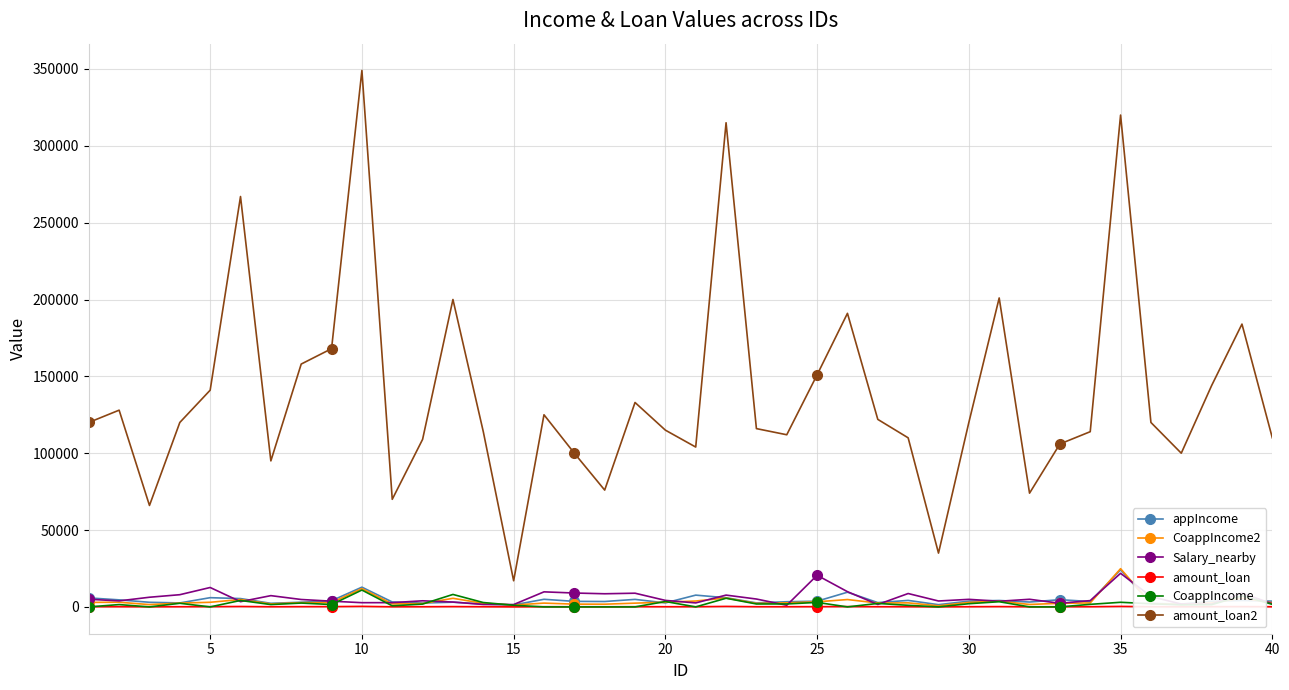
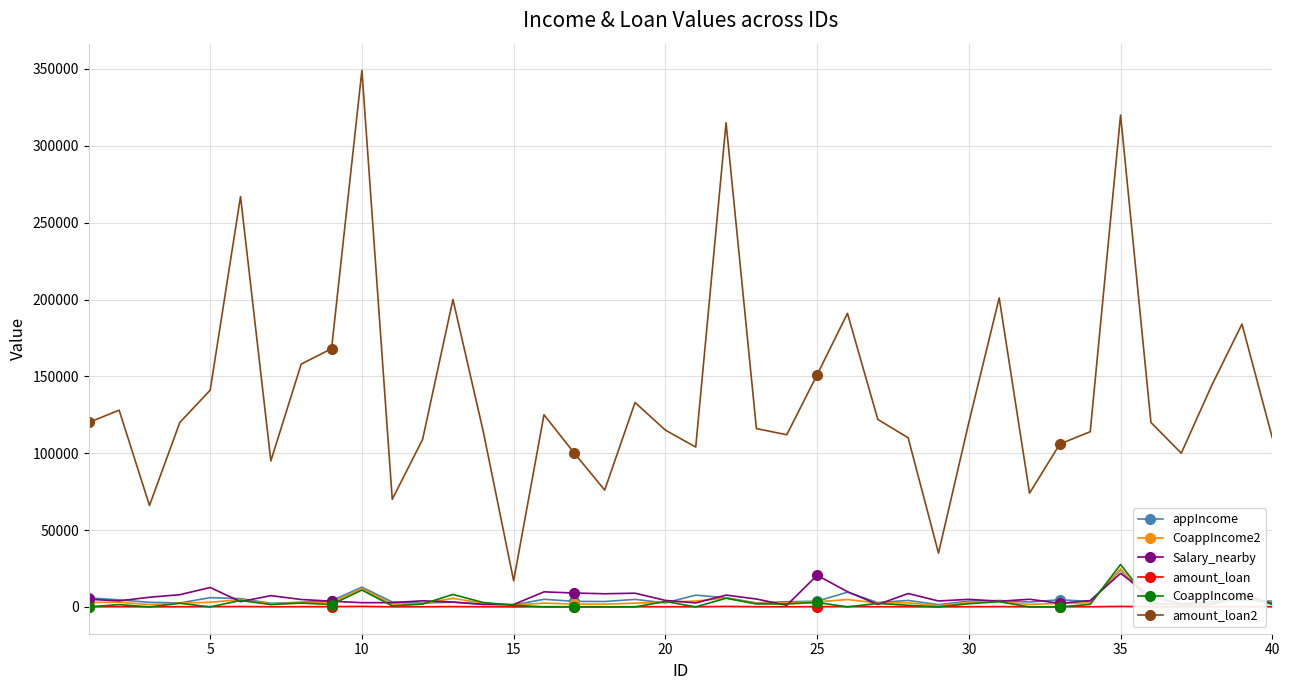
CoappIncome, 35: 3000 -> 28000
